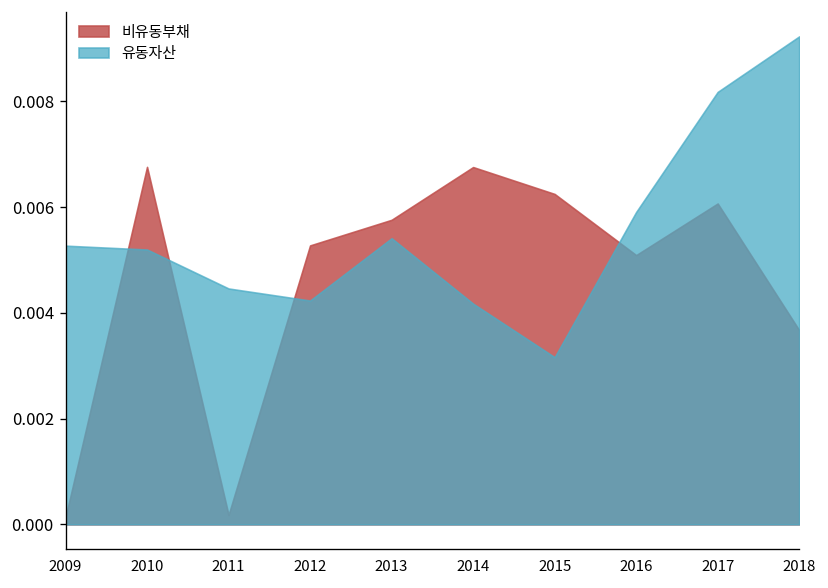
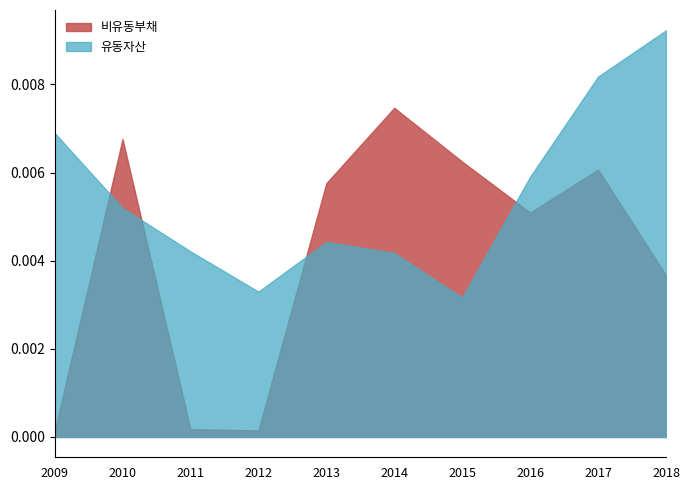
유동자산, 2009: 0.0053 -> 0.0069
유동자산, 2011: 0.0045 -> 0.0042
비유동부채, 2012: 0.0053 -> 0.0001
유동자산, 2012: 0.0042 -> 0.0033
유동자산, 2013: 0.0054 -> 0.0044
비유동부채, 2014: 0.0068 -> 0.0075
